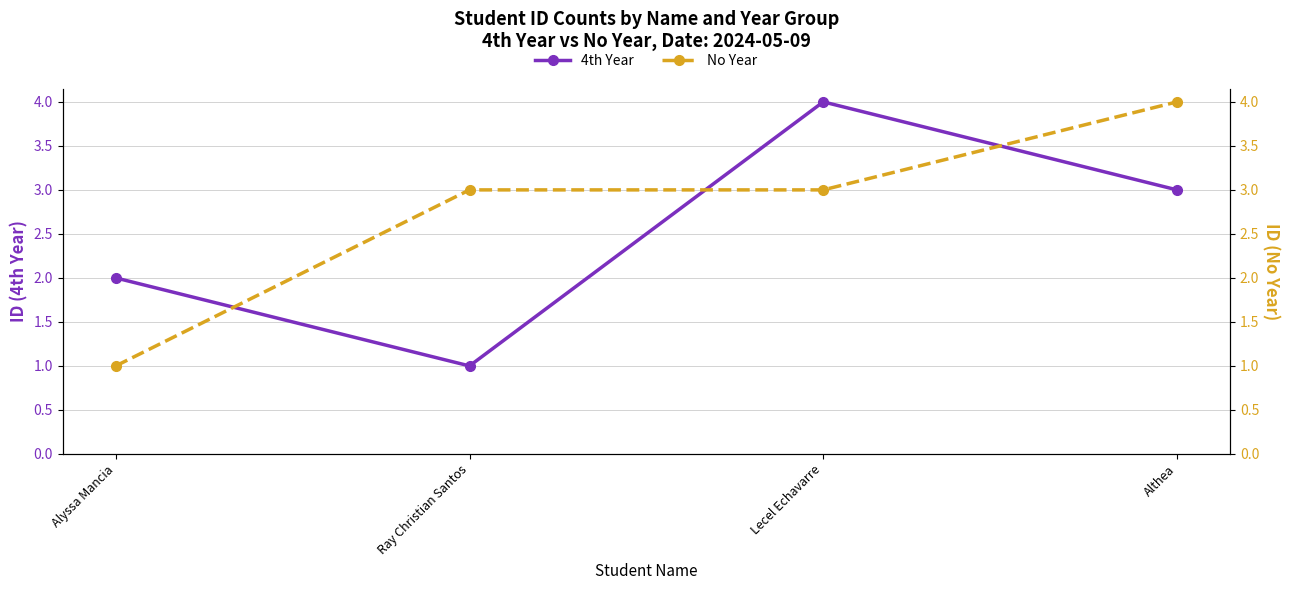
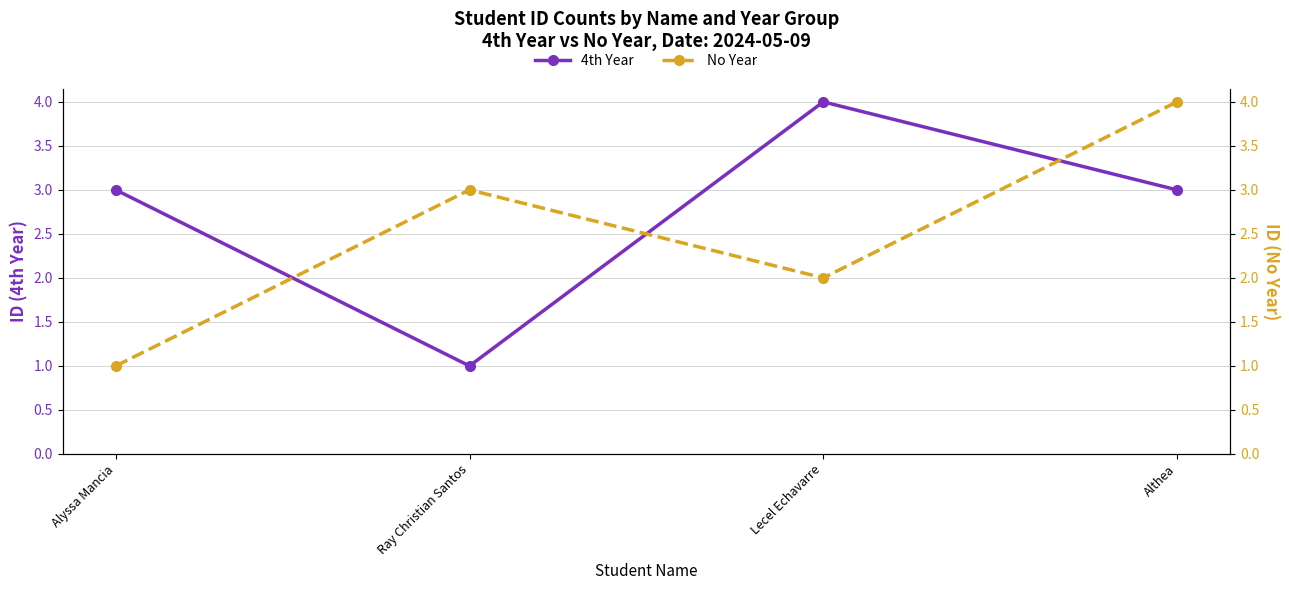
4th Year, Alyssa Mancia: 2 -> 3
No Year, Lecel Echavarre: 3 -> 2
